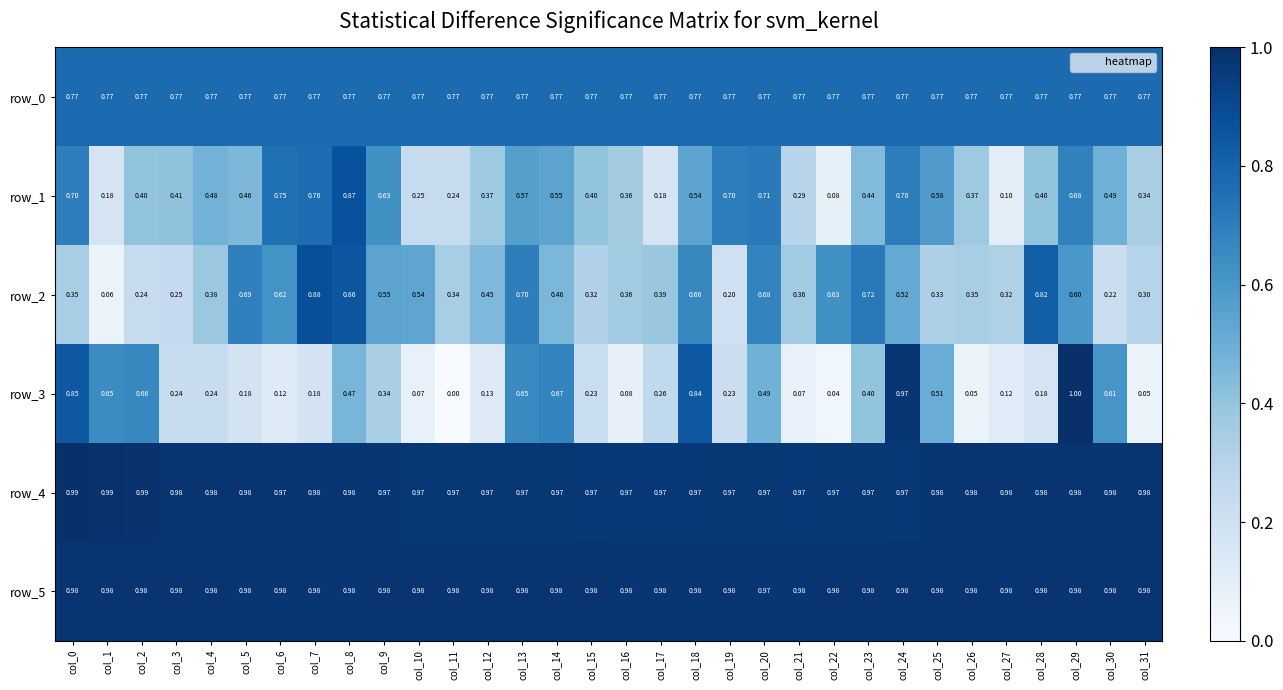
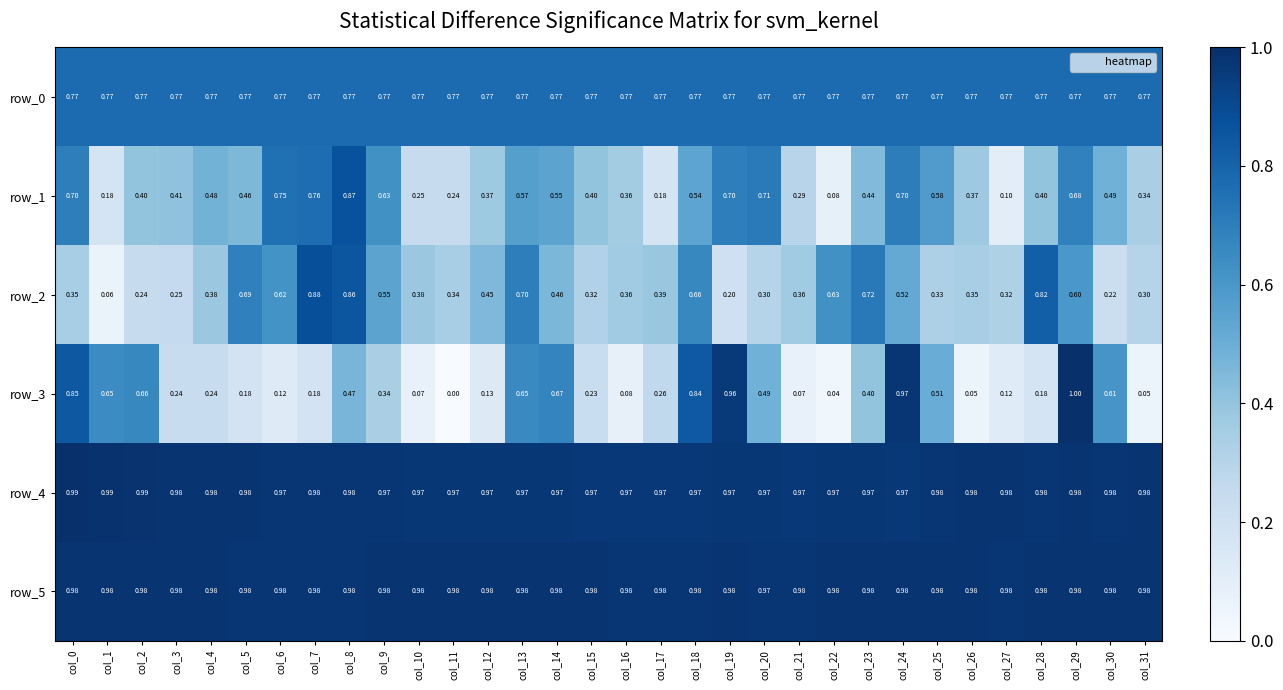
row_2, col_10: 0.54 -> 0.38
row_2, col_20: 0.68 -> 0.30
row_3, col_19: 0.23 -> 0.96
